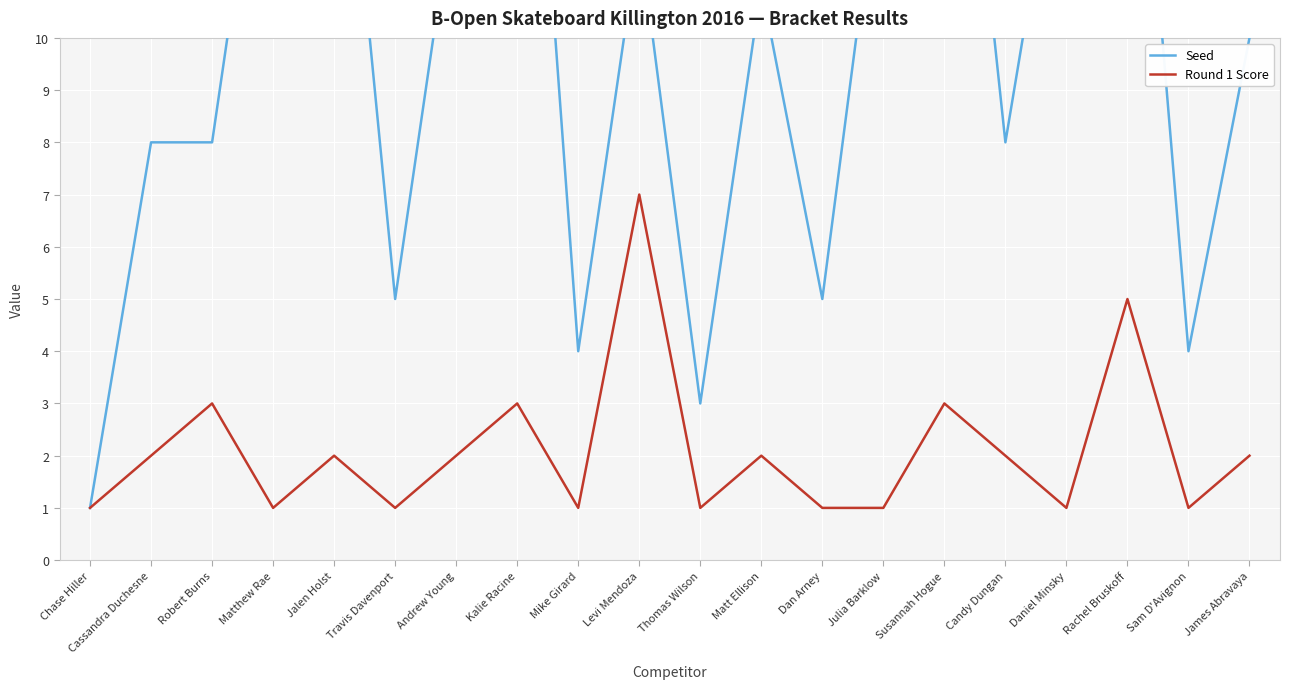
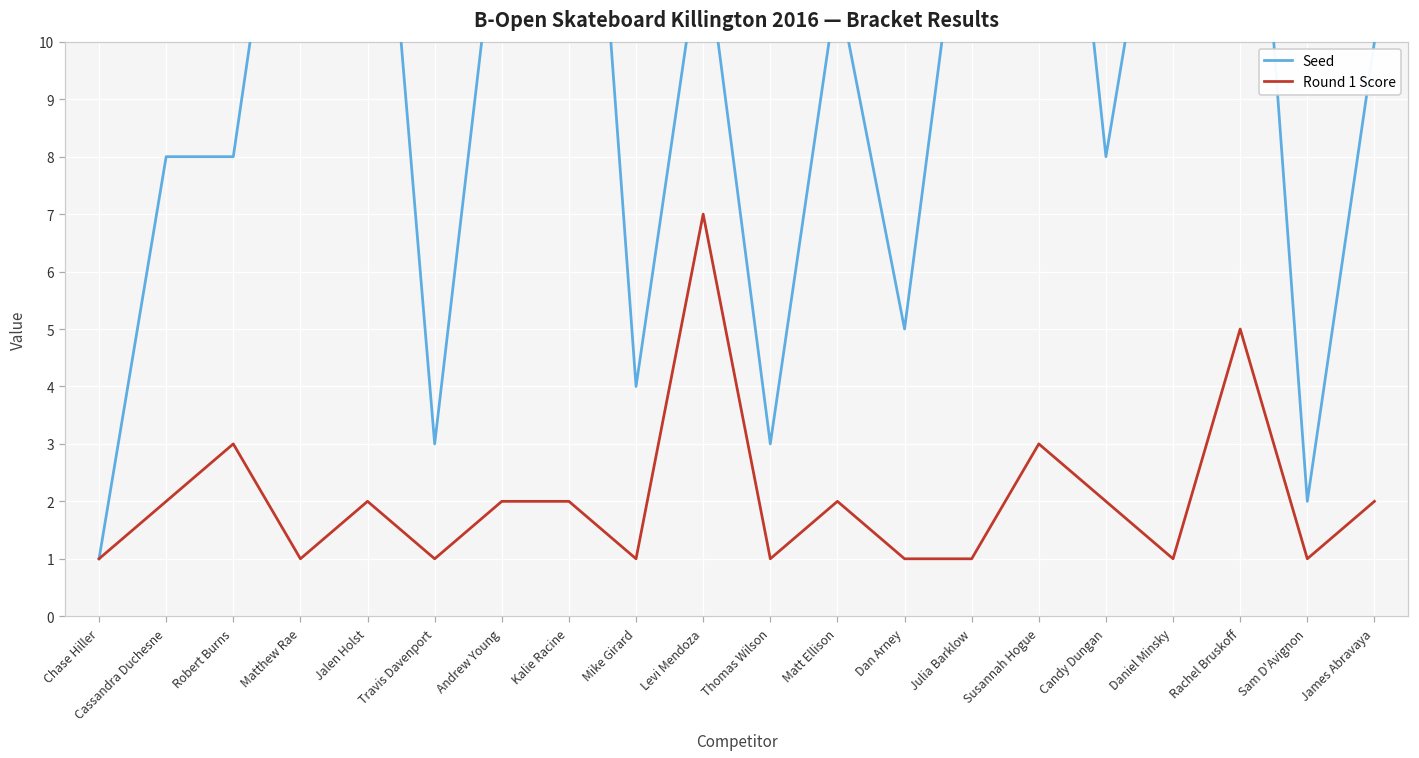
Seed, Travis Davenport: 5 -> 3
Round 1 Score, Kalie Racine: 3 -> 2
Seed, Sam D'Avignon: 4 -> 2
